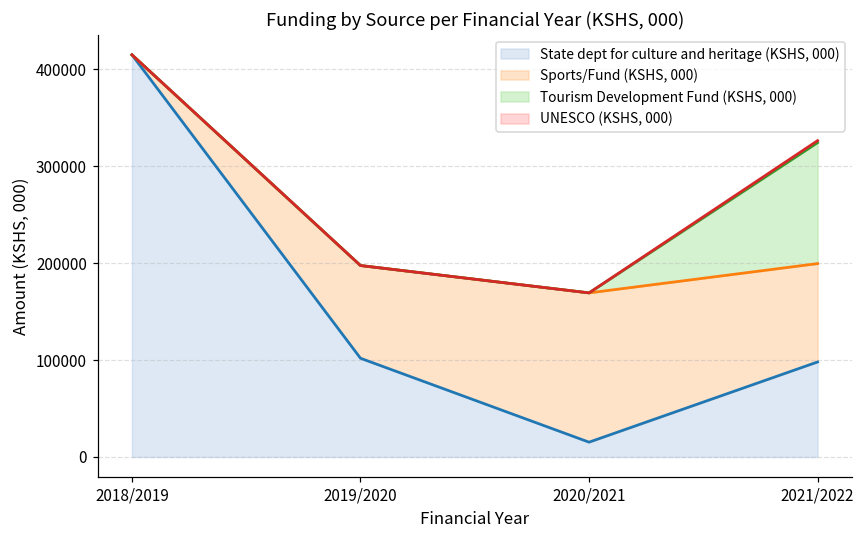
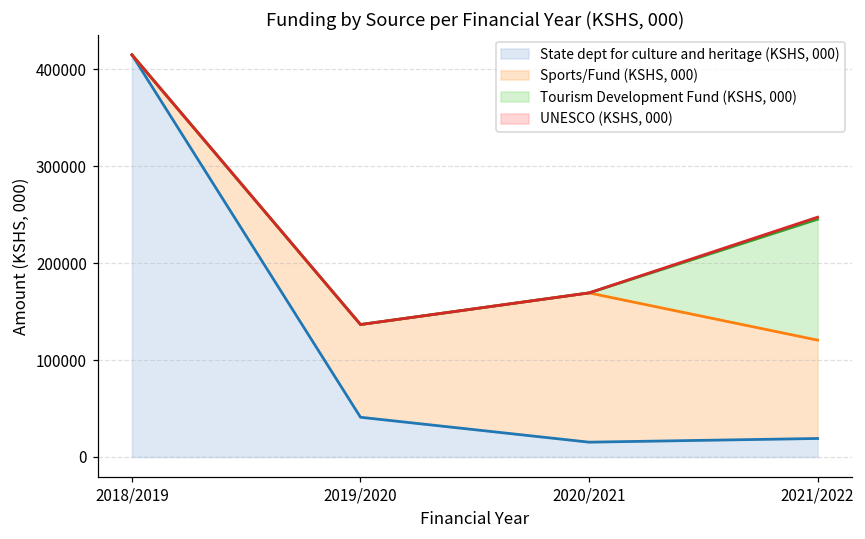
State dept for culture and heritage (KSHS, 000), 2019/2020: 100000 -> 40000
State dept for culture and heritage (KSHS, 000), 2021/2022: 100000 -> 20000
